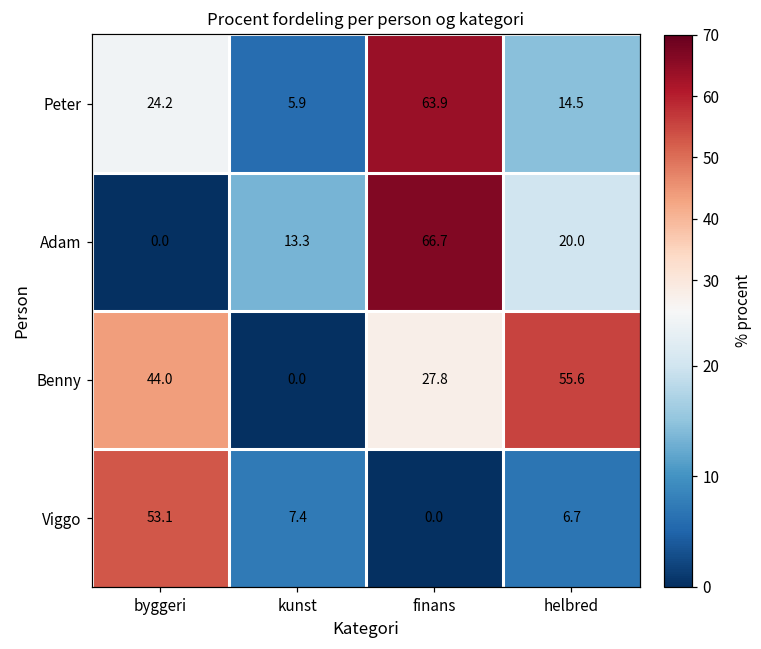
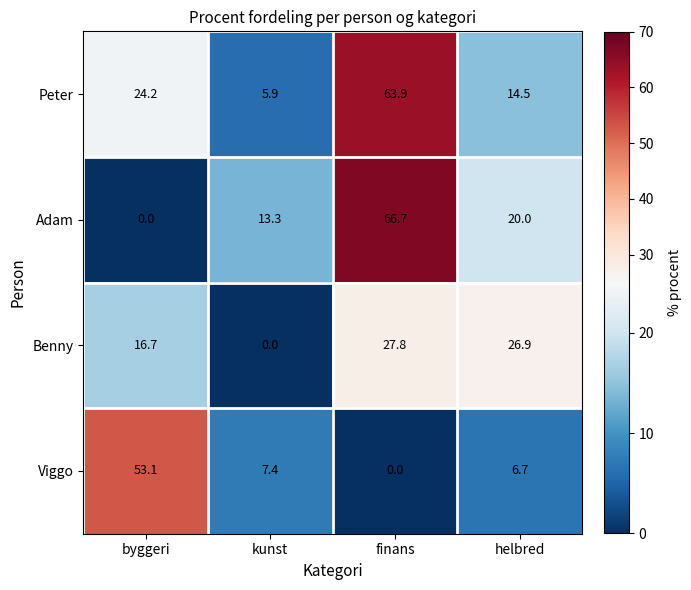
Benny, byggeri: 44.0 -> 16.7
Benny, helbred: 55.6 -> 26.9
